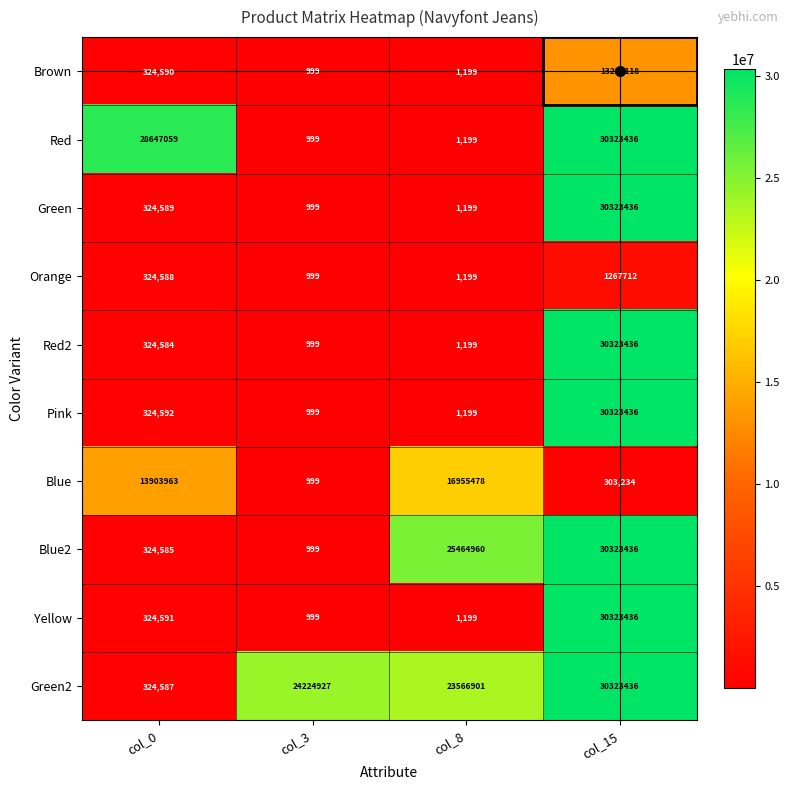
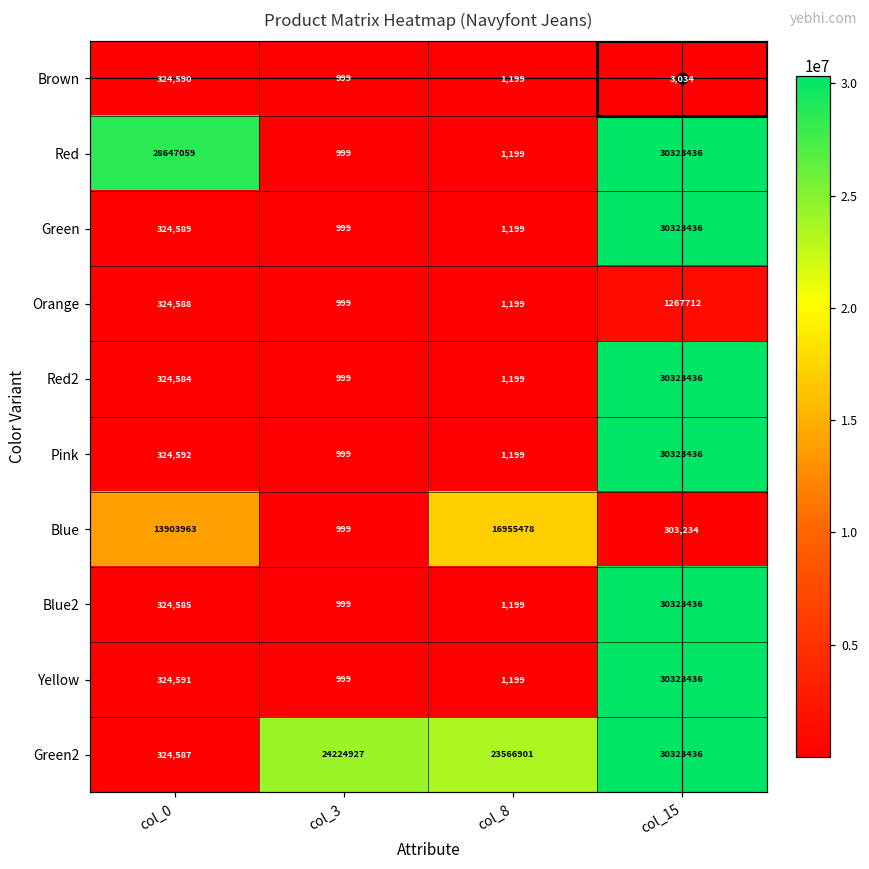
Brown, col_15: 13227118 -> 3,034
Blue2, col_8: 25464960 -> 1,199
